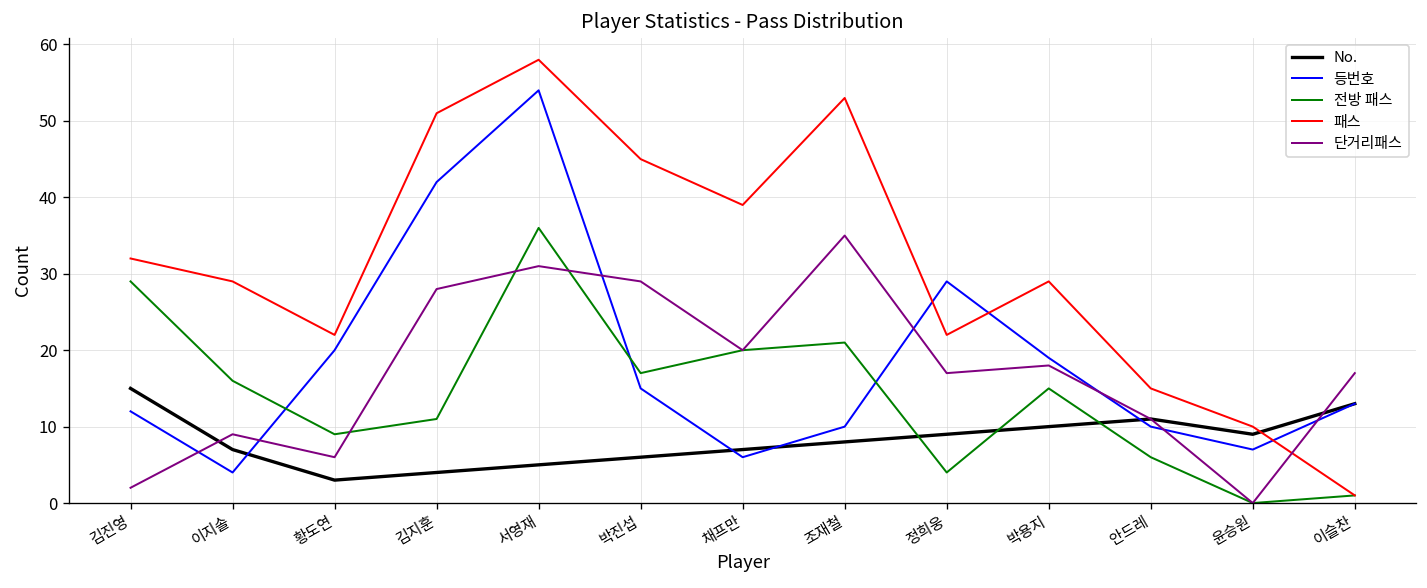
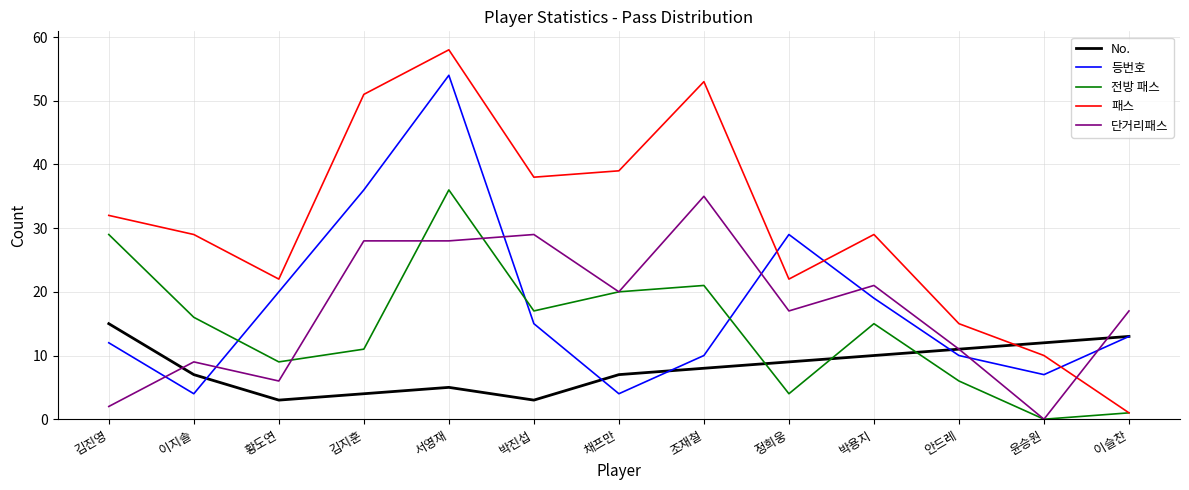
등번호, 김지훈: 42 -> 36
단거리패스, 서영재: 31 -> 28
No., 박진섭: 6 -> 3
패스, 박진섭: 45 -> 38
등번호, 채프만: 6 -> 4
단거리패스, 박용지: 18 -> 21
No., 윤승원: 9 -> 12
